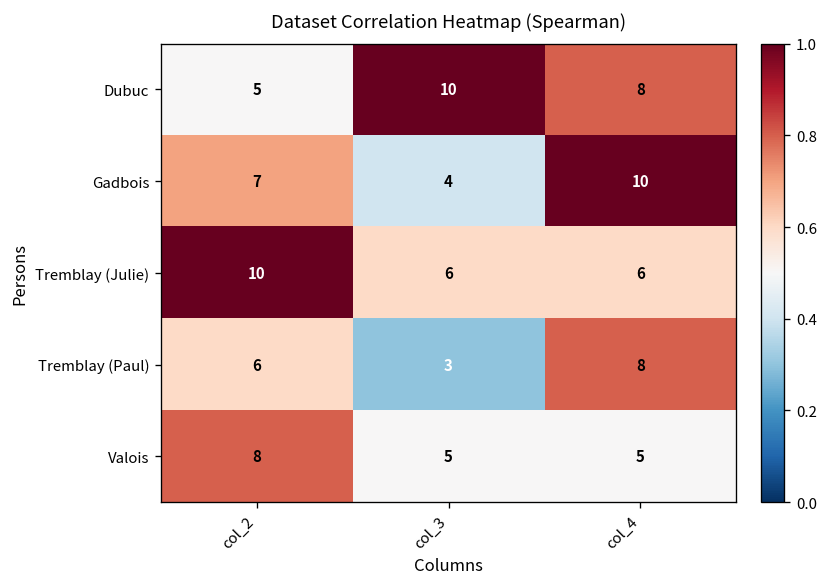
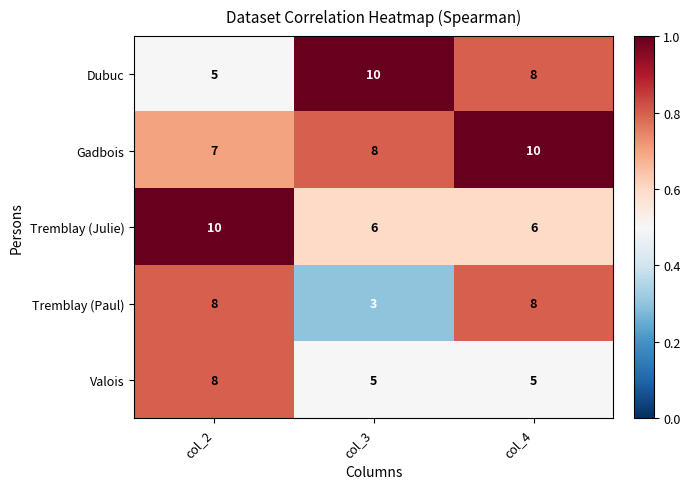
Gadbois, col_3: 4 -> 8
Tremblay (Paul), col_2: 6 -> 8
